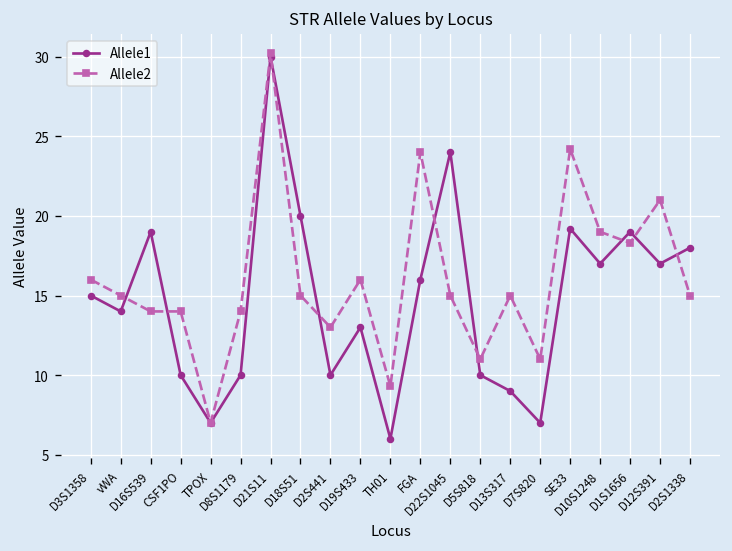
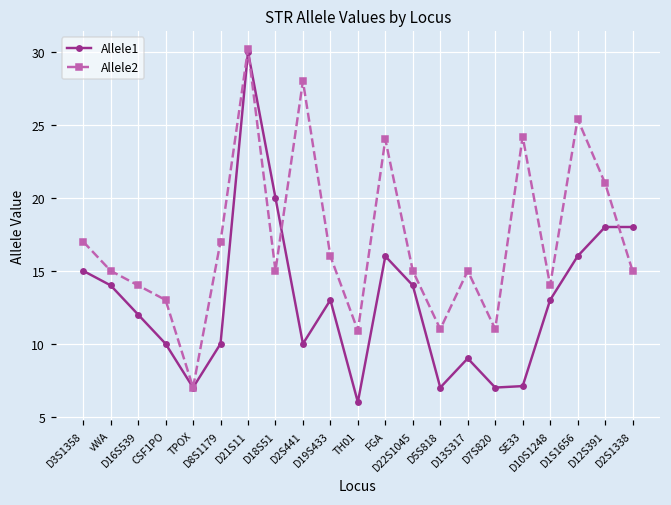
Allele2, D3S1358: 16 -> 17
Allele1, D16S539: 19 -> 12
Allele2, CSF1PO: 14 -> 13
Allele2, D8S1179: 14 -> 17
Allele2, D2S441: 13 -> 28
Allele2, TH01: 9.3 -> 10.9
Allele1, D22S1045: 24 -> 14
Allele1, D5S818: 10 -> 7
Allele1, SE33: 19.2 -> 7.1
Allele1, D10S1248: 17 -> 13
Allele2, D10S1248: 19 -> 14
Allele1, D1S1656: 19 -> 16
Allele2, D1S1656: 18.3 -> 25.4
Allele1, D12S391: 17 -> 18
